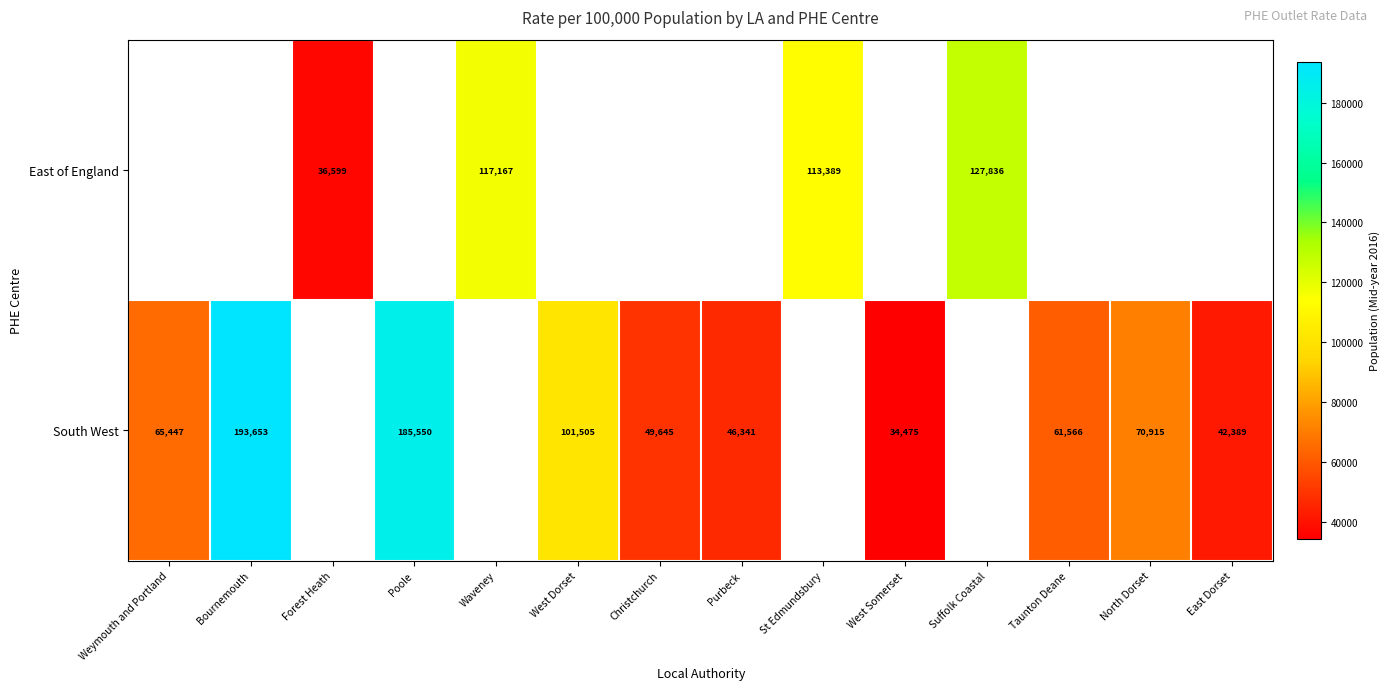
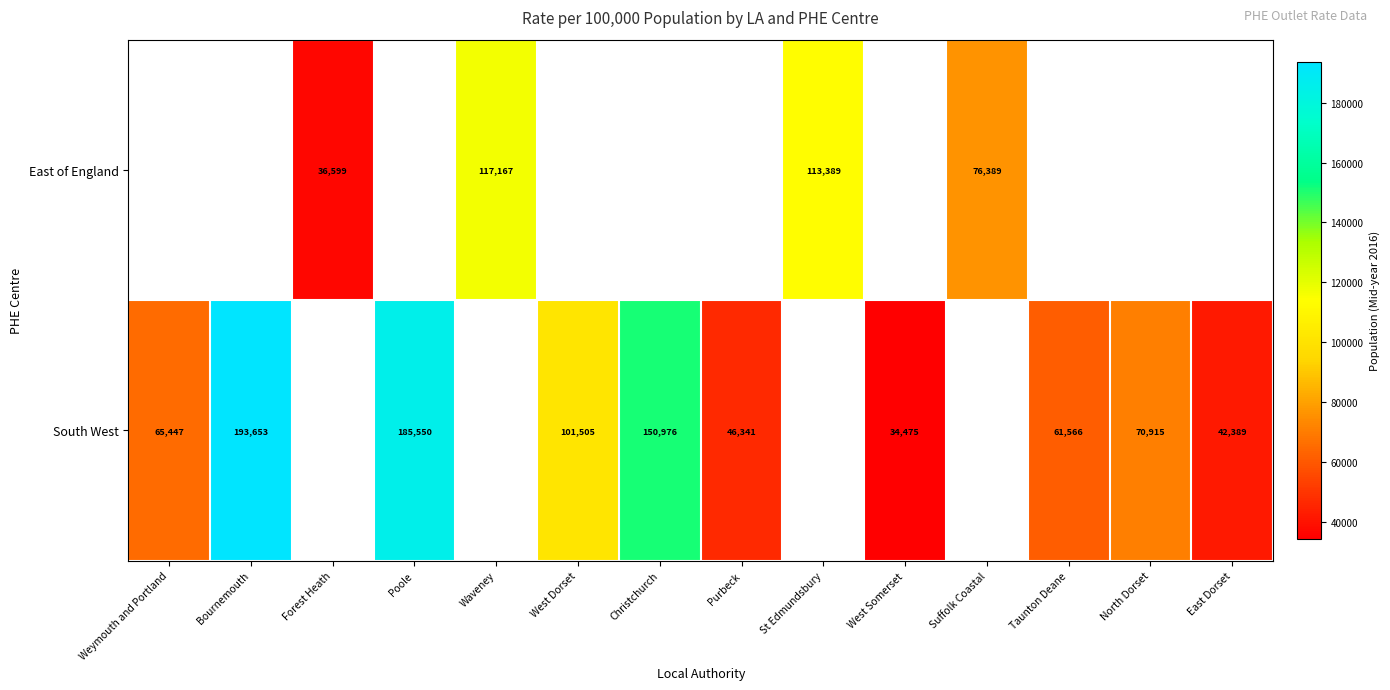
East of England, Suffolk Coastal: 127,836 -> 76,389
South West, Christchurch: 49,645 -> 150,976
